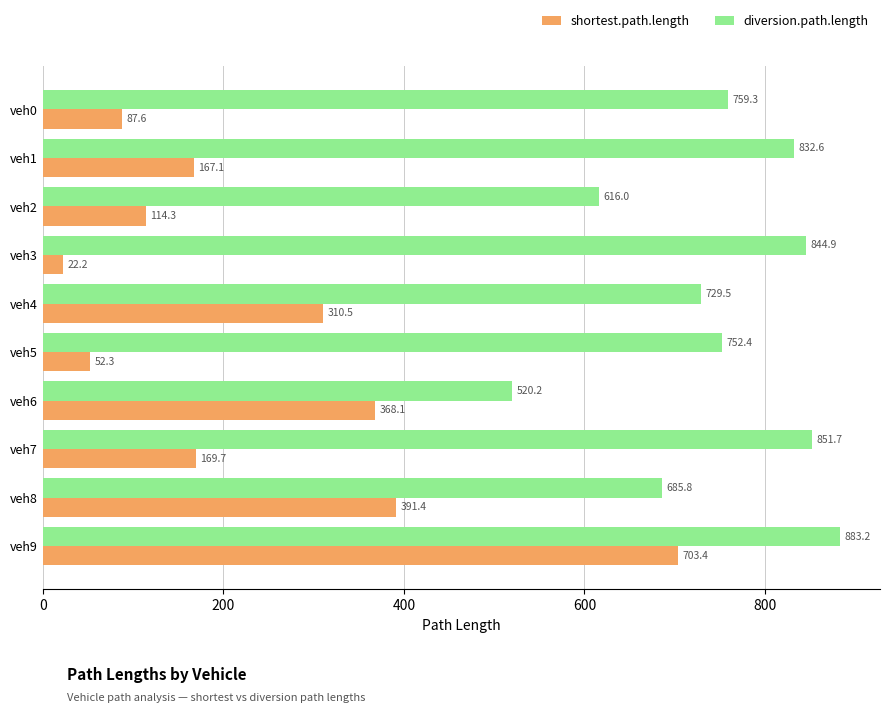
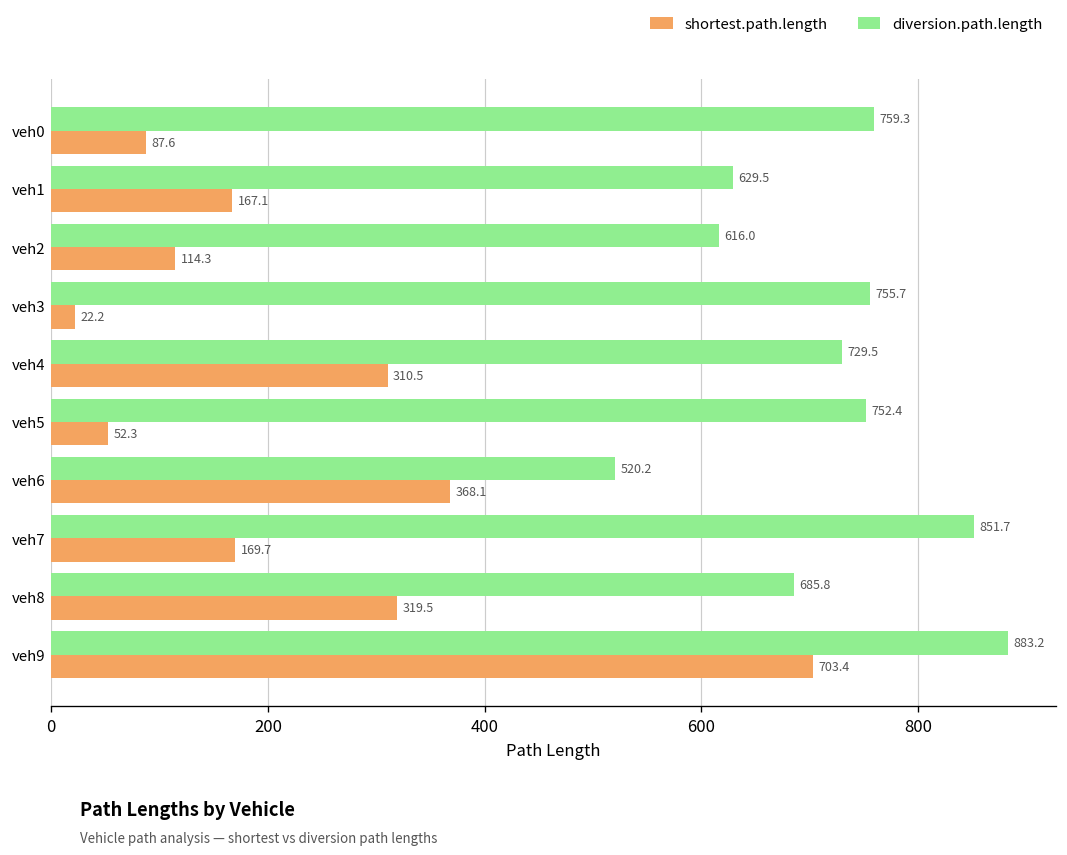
diversion.path.length, veh1: 832.6 -> 629.5
diversion.path.length, veh3: 844.9 -> 755.7
shortest.path.length, veh8: 391.4 -> 319.5
